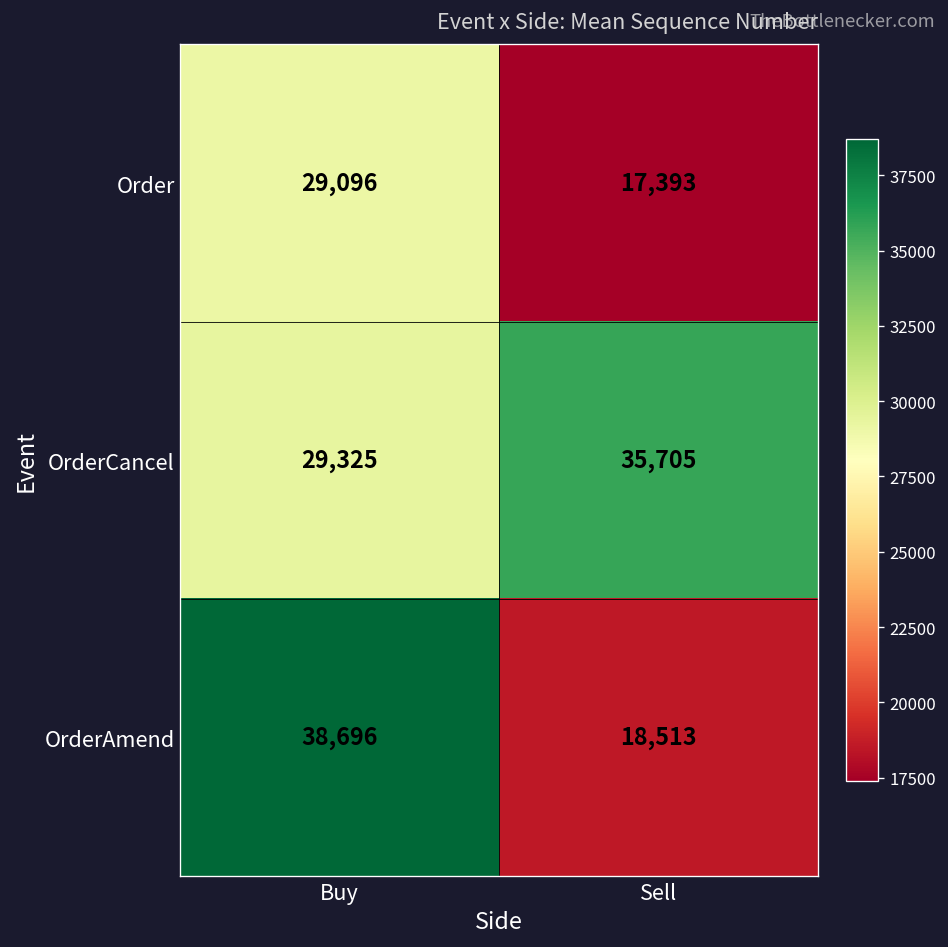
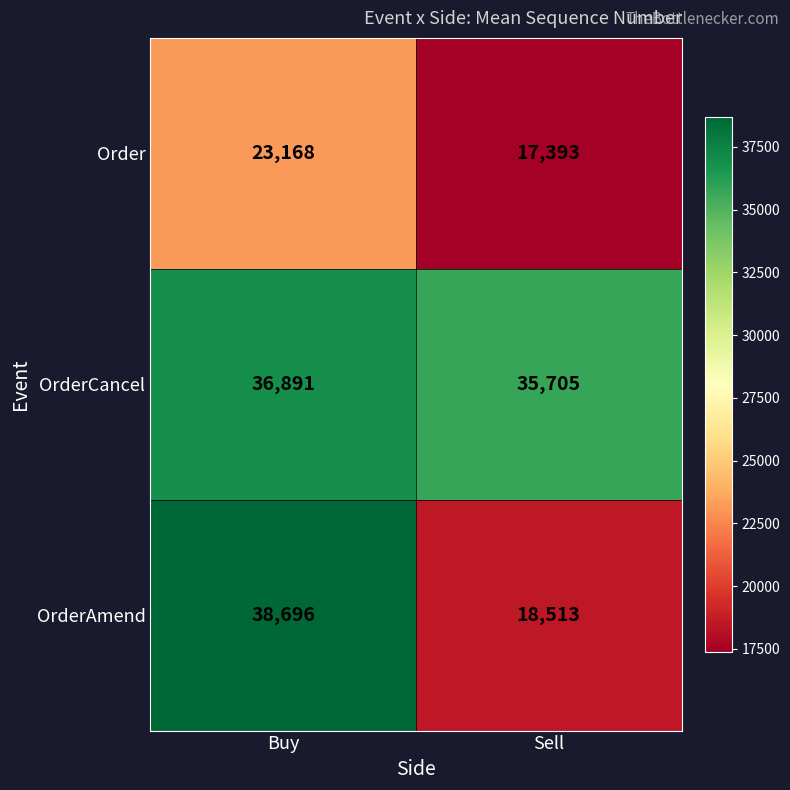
Order, Buy: 29,096 -> 23,168
OrderCancel, Buy: 29,325 -> 36,891
